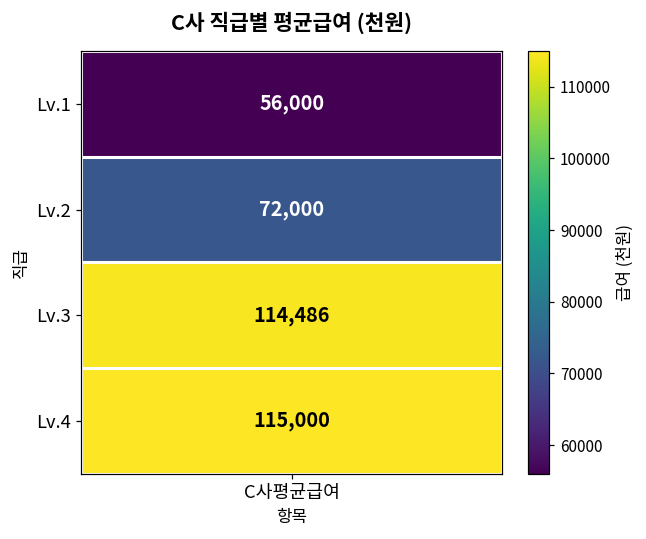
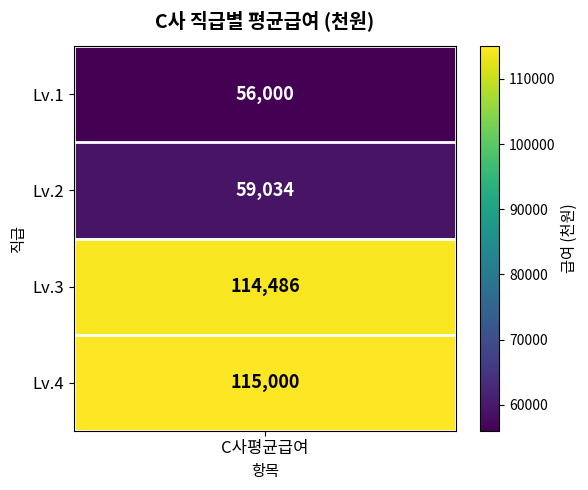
Lv.2, C사평균급여: 72,000 -> 59,034
